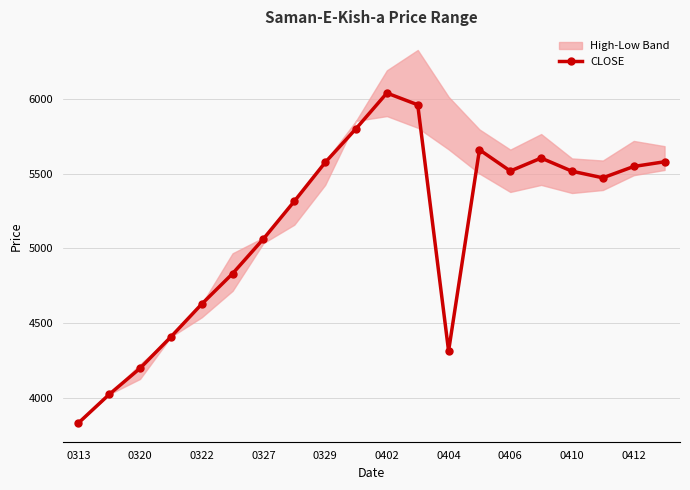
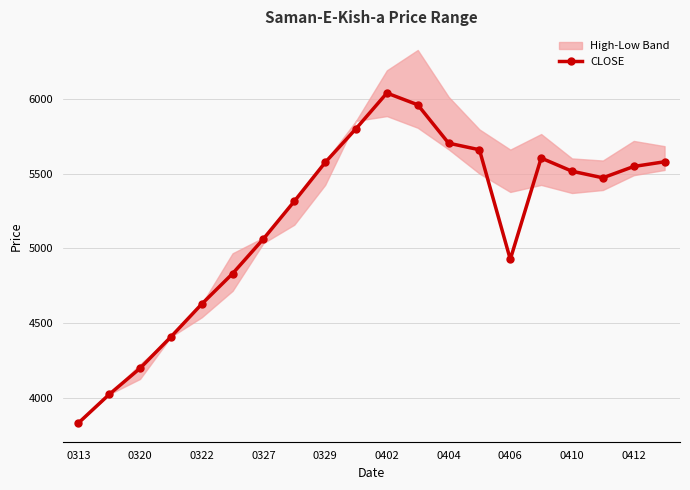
CLOSE, 0404: 4310 -> 5700
CLOSE, 0406: 5520 -> 4930
